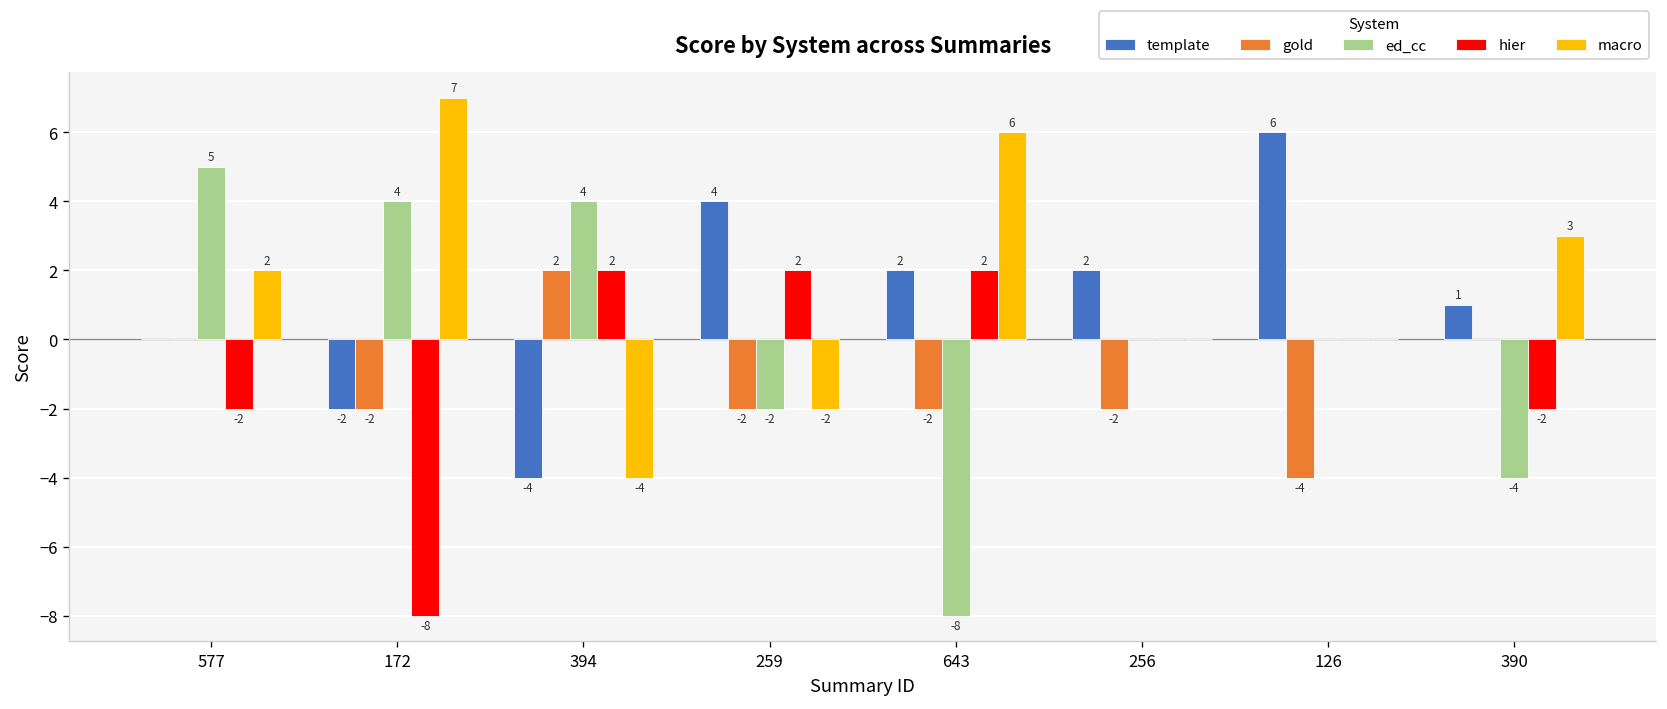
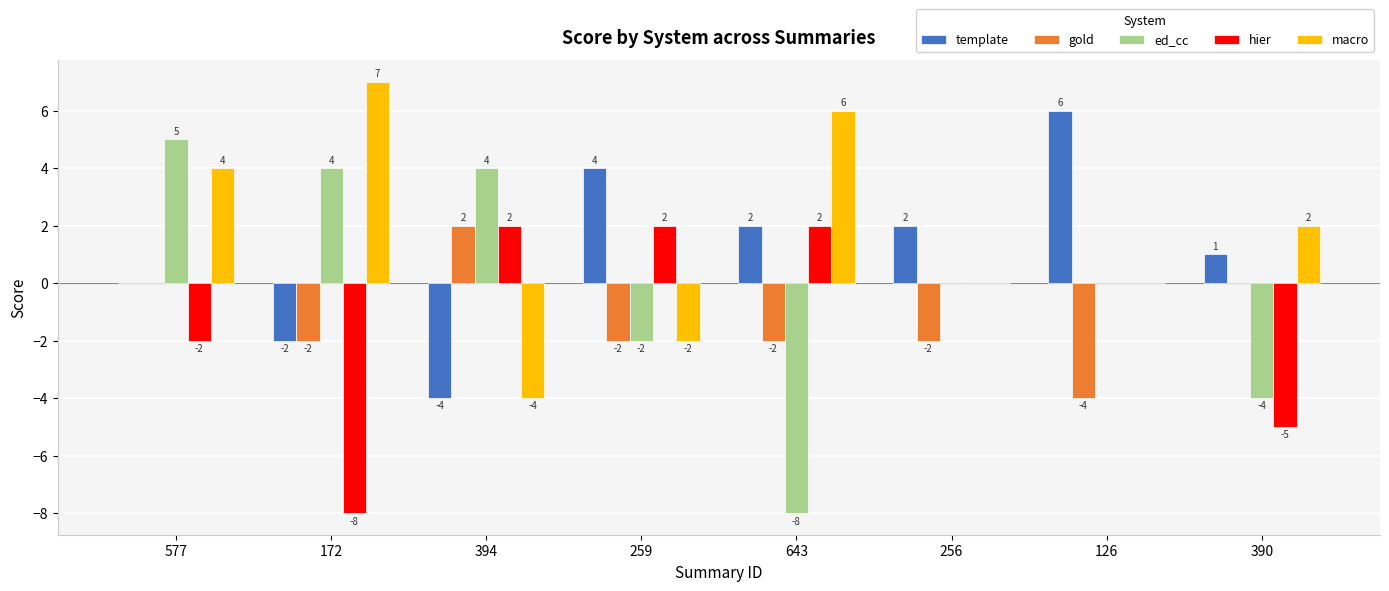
macro, 577: 2 -> 4
hier, 390: -2 -> -5
macro, 390: 3 -> 2
